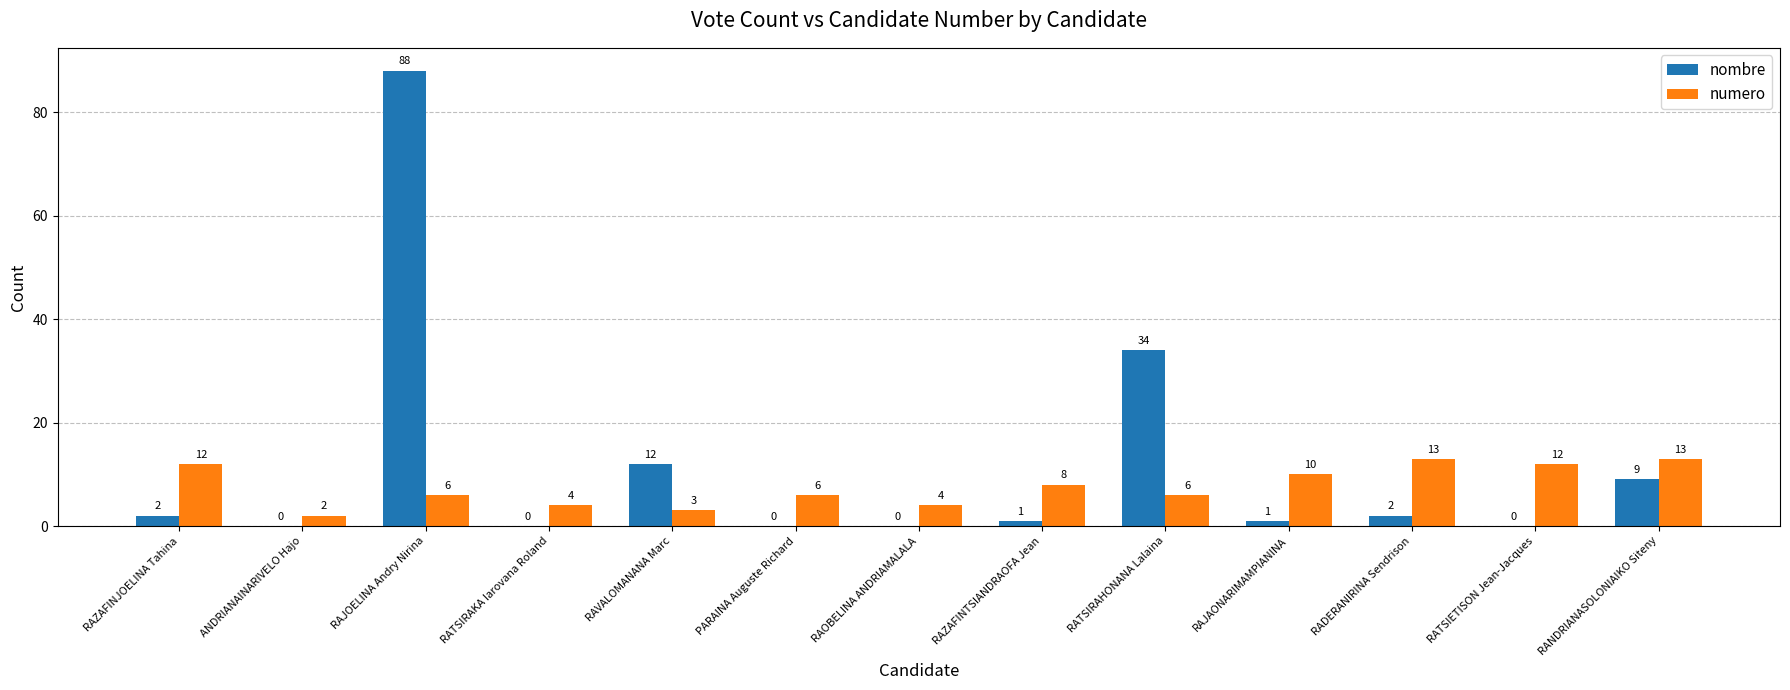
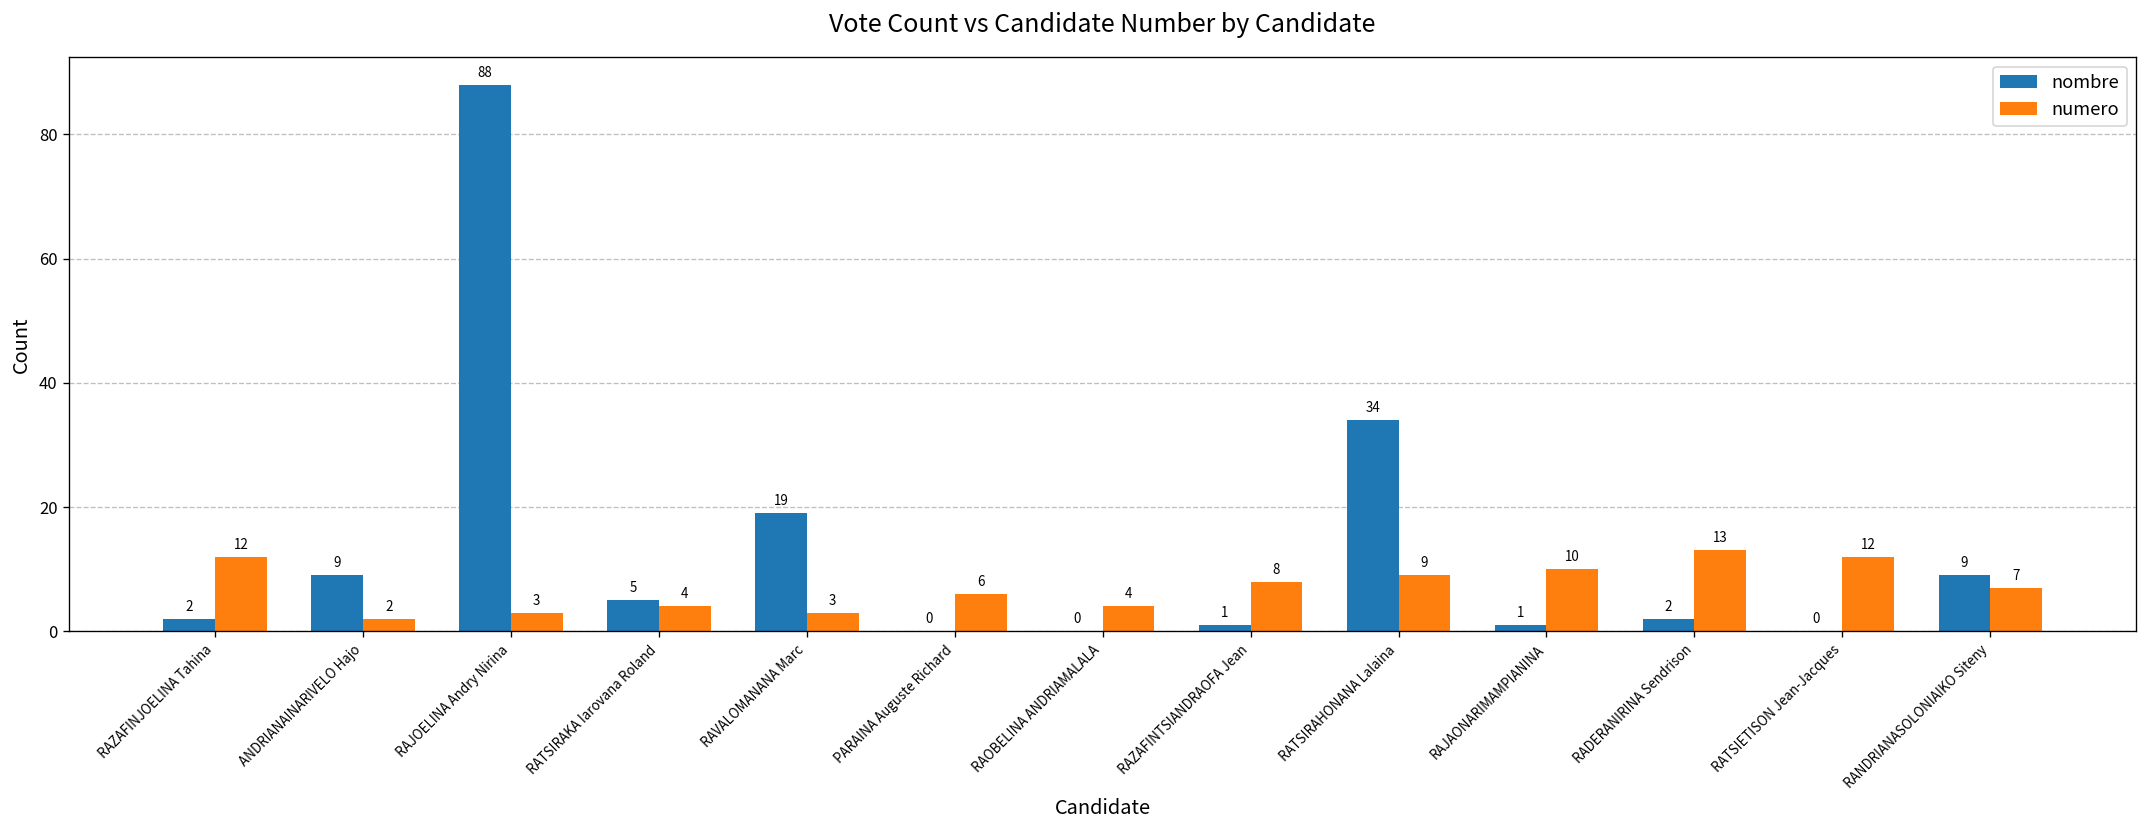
nombre, ANDRIANAINARIVELO Hajo: 0 -> 9
numero, RAJOELINA Andry Nirina: 6 -> 3
nombre, RATSIRAKA Iarovana Roland: 0 -> 5
nombre, RAVALOMANANA Marc: 12 -> 19
numero, RATSIRAHONANA Lalaina: 6 -> 9
numero, RANDRIANASOLONIAIKO Siteny: 13 -> 7
